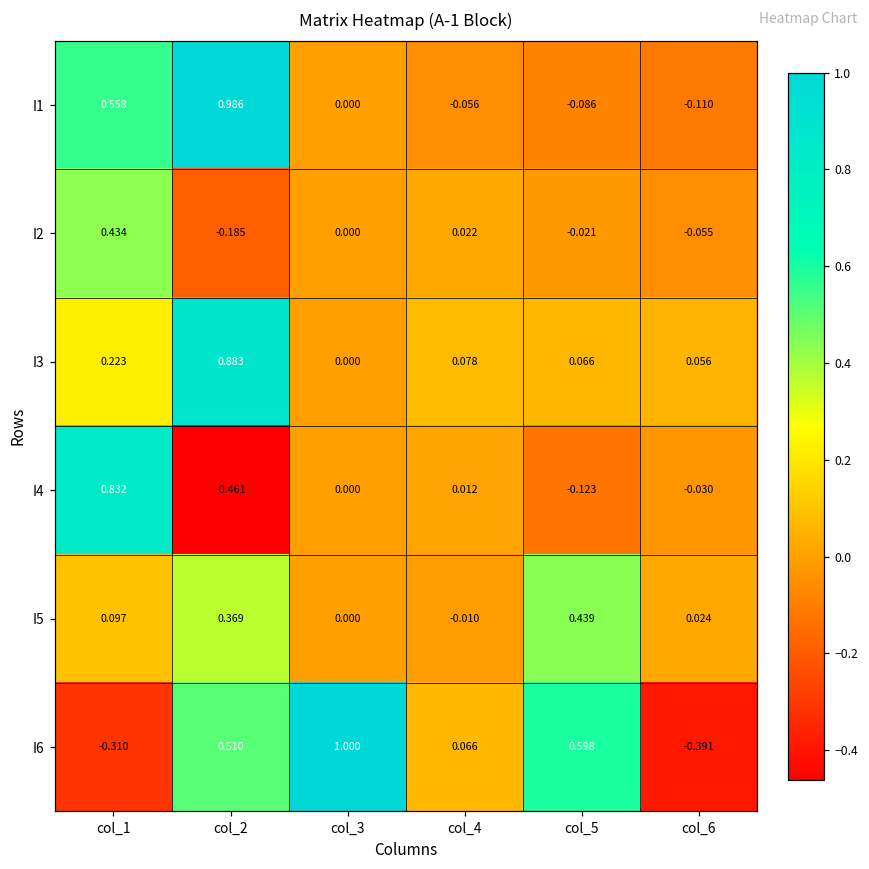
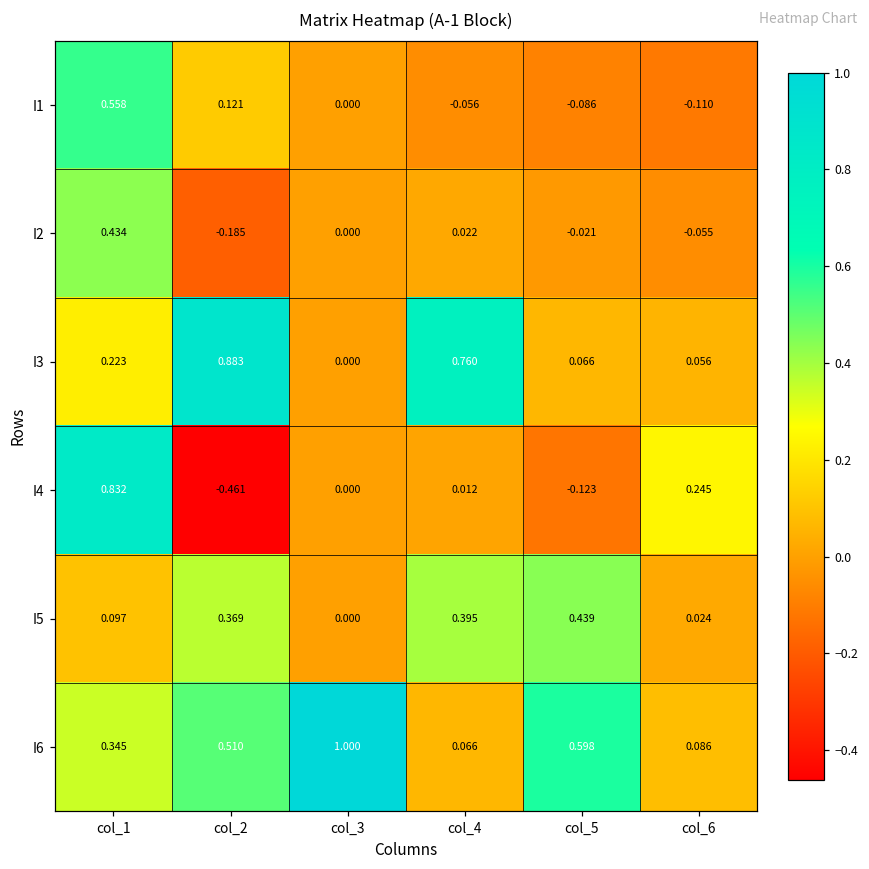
I1, col_2: 0.986 -> 0.121
I3, col_4: 0.078 -> 0.760
I4, col_6: -0.030 -> 0.245
I5, col_4: -0.010 -> 0.395
I6, col_1: -0.310 -> 0.345
I6, col_6: -0.391 -> 0.086
